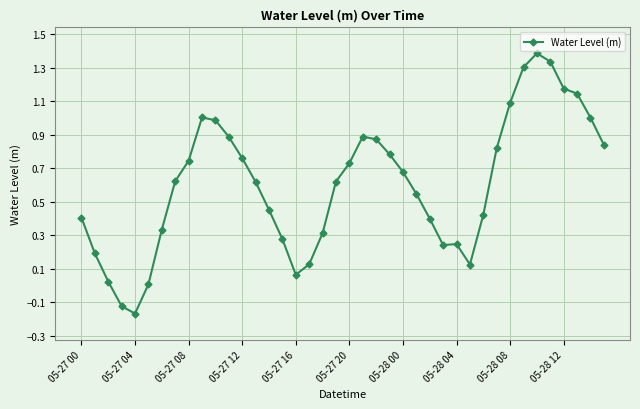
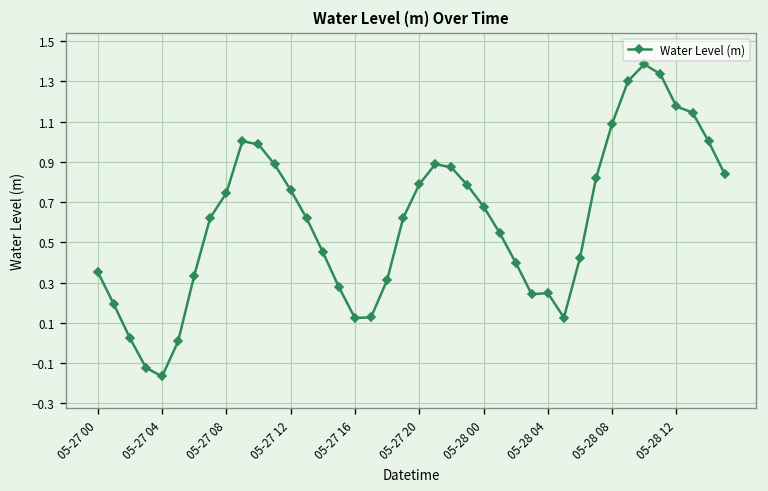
05-27 00: 0.41 -> 0.35
05-27 16: 0.06 -> 0.12
05-27 20: 0.73 -> 0.79
